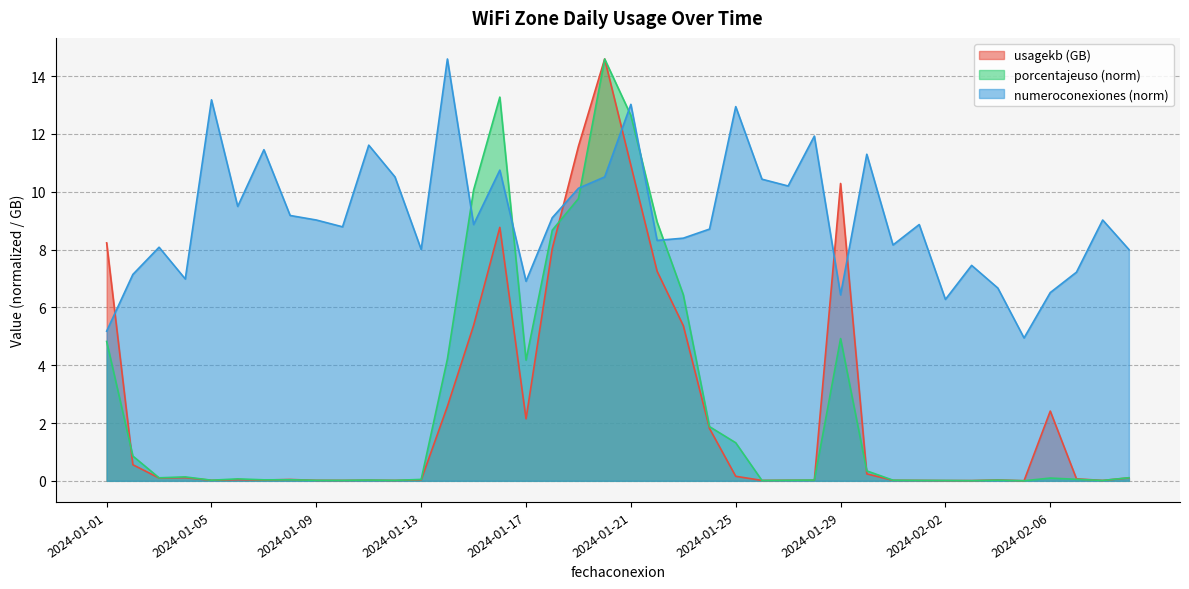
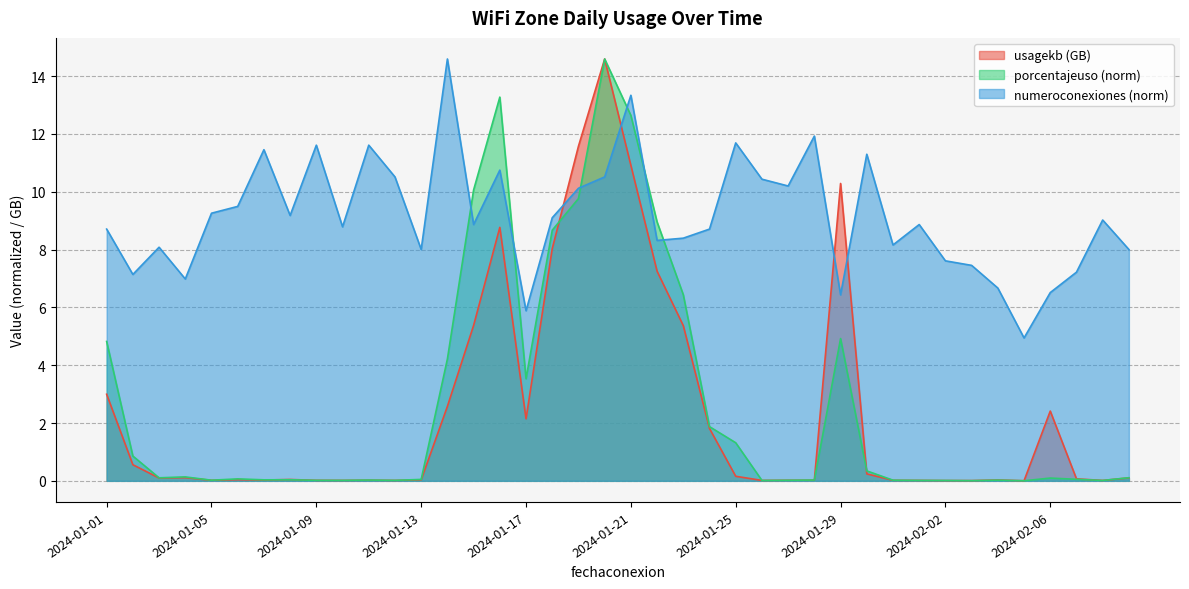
usagekb (GB), 2024-01-01: 8.2 -> 3.0
numeroconexiones (norm), 2024-01-01: 5.2 -> 8.7
numeroconexiones (norm), 2024-01-05: 13.2 -> 9.3
numeroconexiones (norm), 2024-01-09: 9.0 -> 11.6
porcentajeuso (norm), 2024-01-17: 4.2 -> 3.5
numeroconexiones (norm), 2024-01-17: 6.9 -> 5.9
numeroconexiones (norm), 2024-01-21: 13.0 -> 13.3
numeroconexiones (norm), 2024-01-25: 12.9 -> 11.7
numeroconexiones (norm), 2024-02-02: 6.3 -> 7.6
